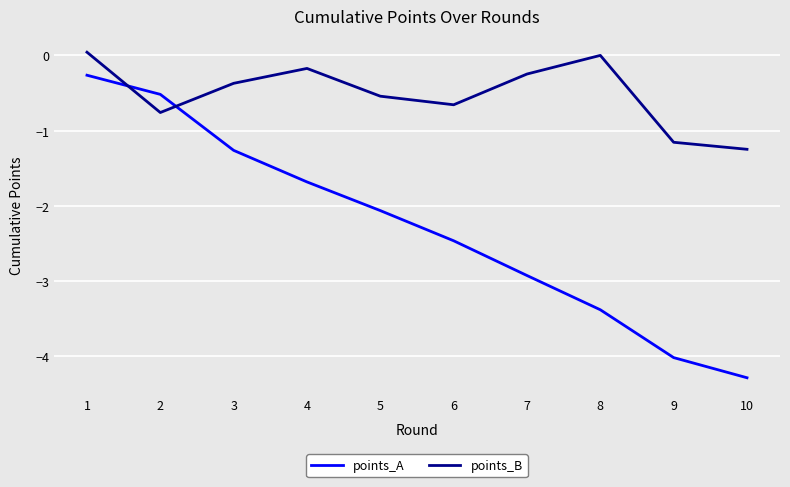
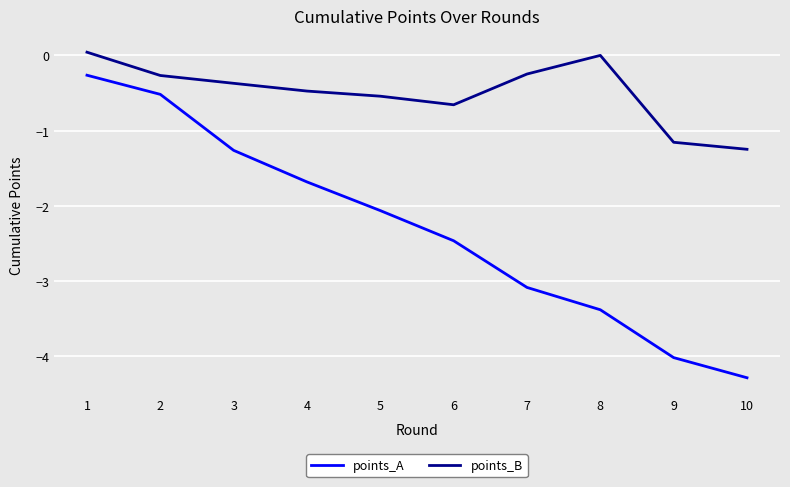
points_B, 2: -0.8 -> -0.3
points_B, 4: -0.2 -> -0.5
points_A, 7: -2.9 -> -3.1
